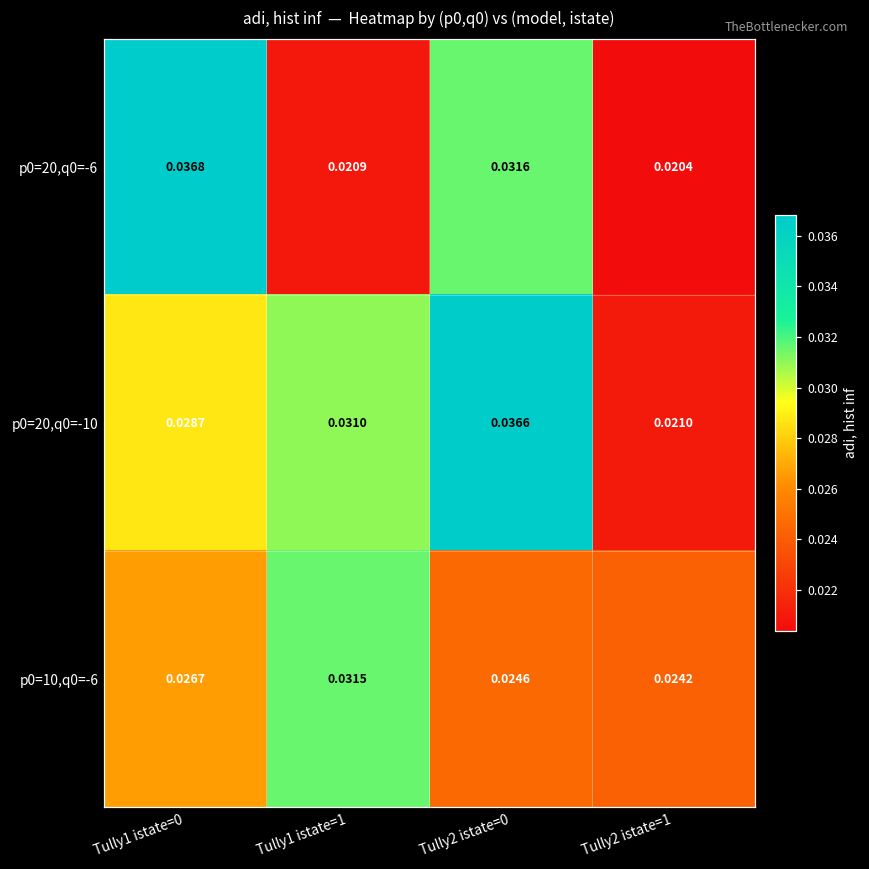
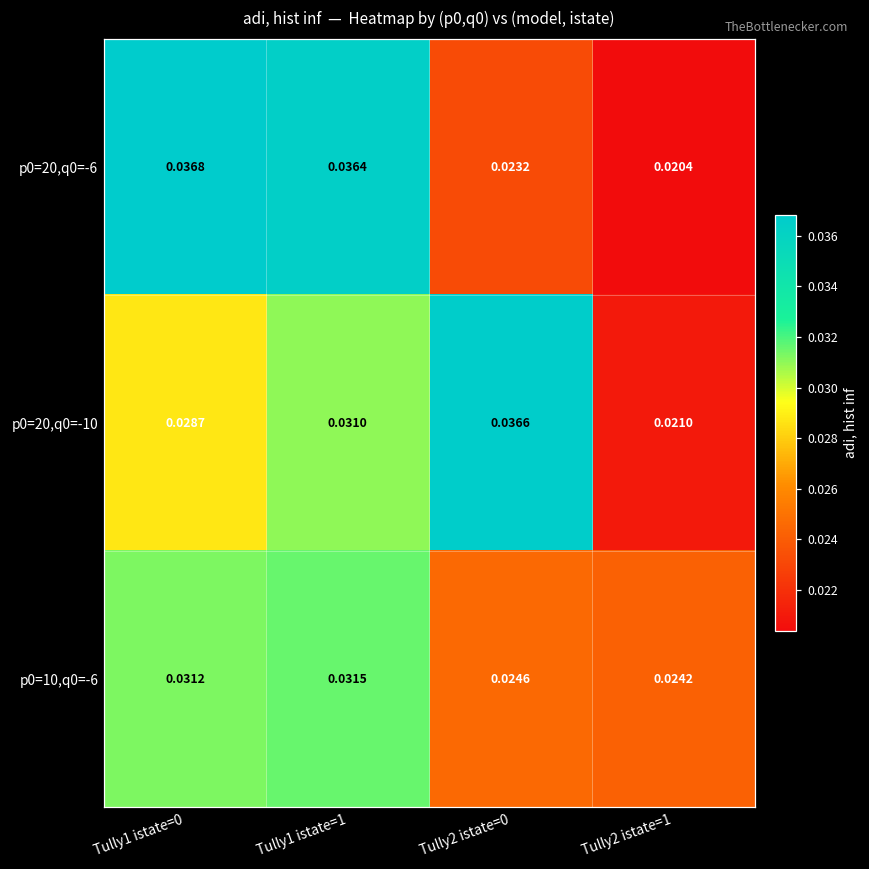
p0=20,q0=-6, Tully1 istate=1: 0.0209 -> 0.0364
p0=20,q0=-6, Tully2 istate=0: 0.0316 -> 0.0232
p0=10,q0=-6, Tully1 istate=0: 0.0267 -> 0.0312
